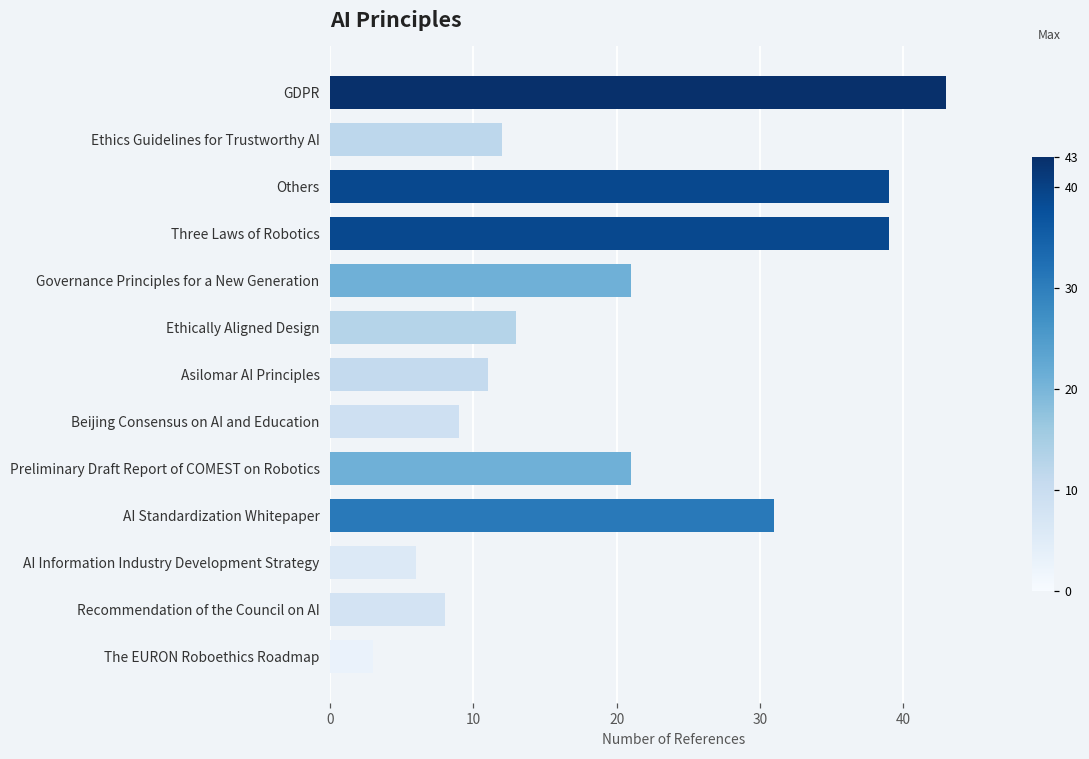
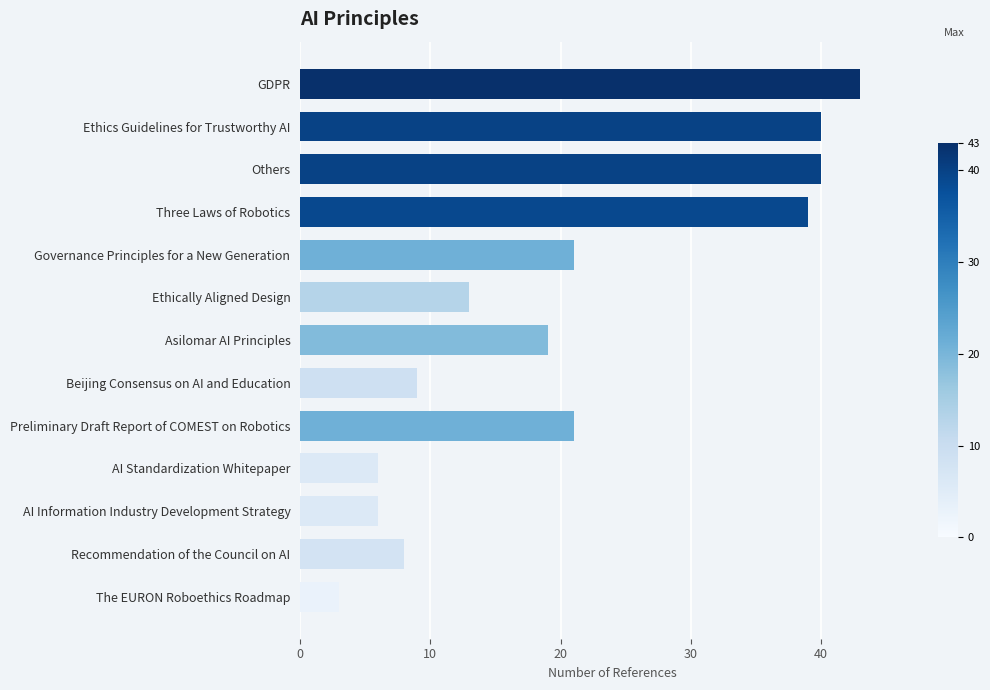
Ethics Guidelines for Trustworthy AI: 12 -> 40
Others: 39 -> 40
Asilomar AI Principles: 11 -> 19
AI Standardization Whitepaper: 31 -> 6
